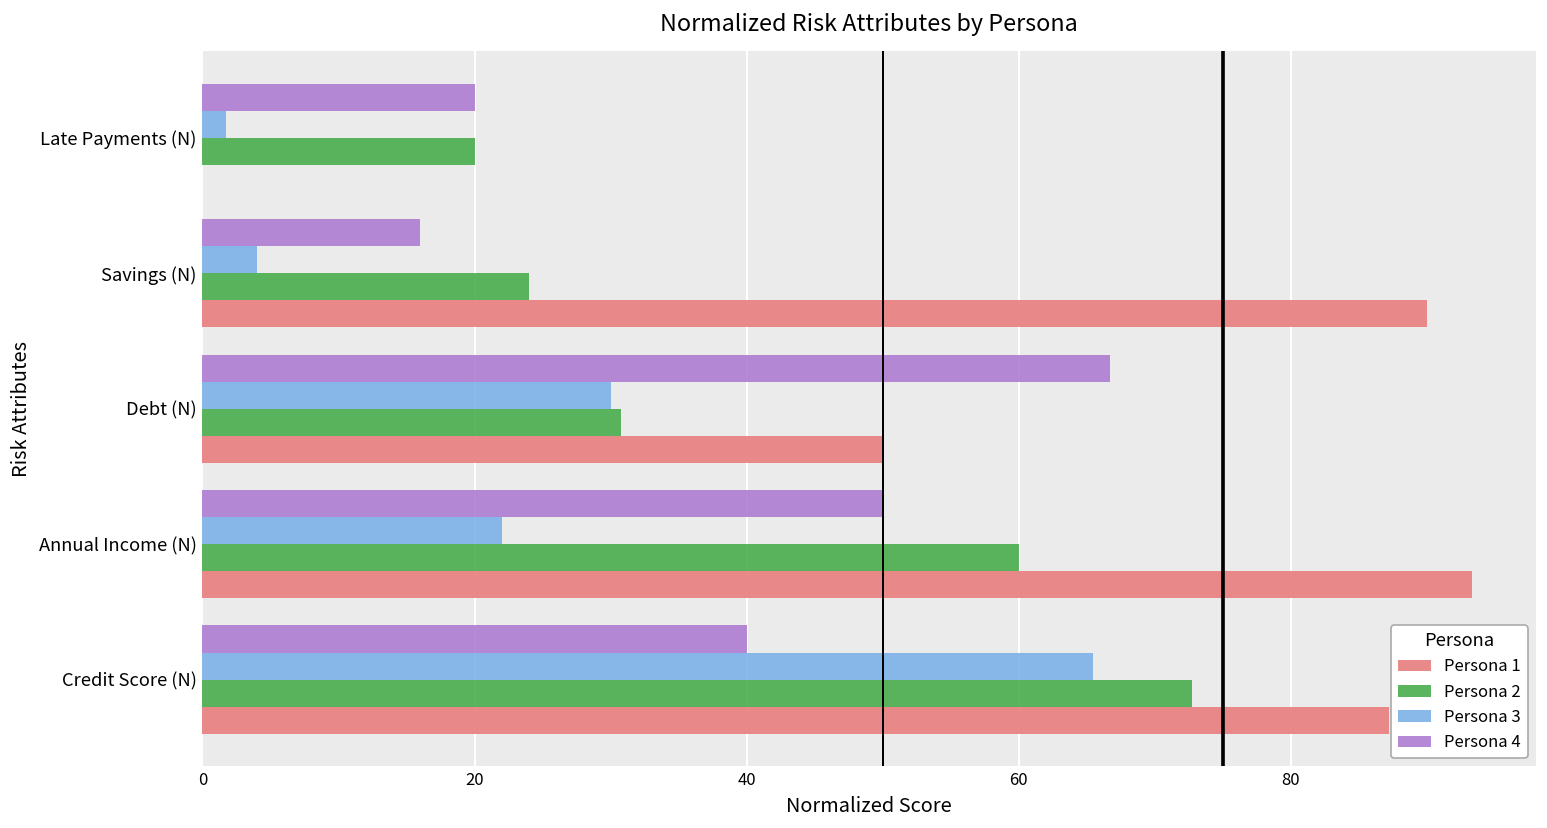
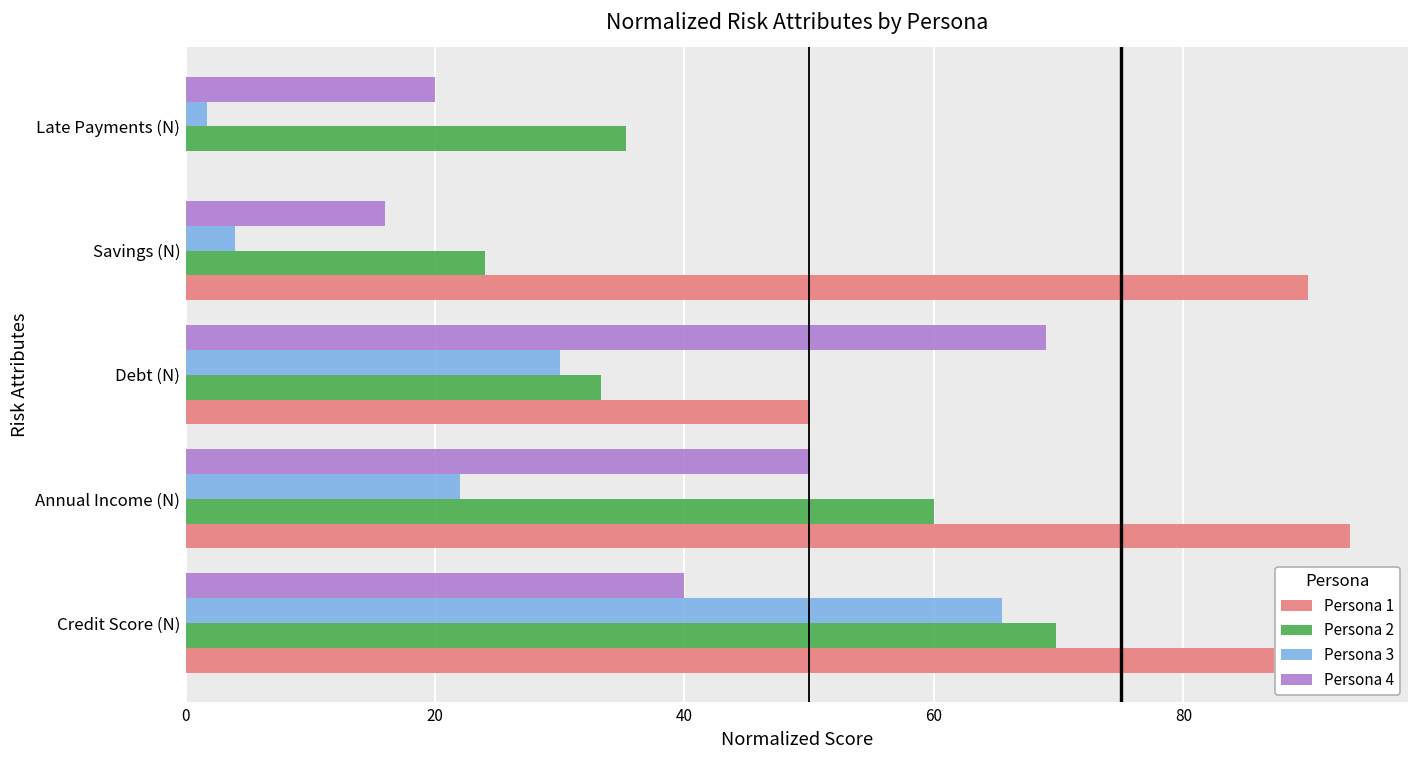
Persona 2, Late Payments (N): 20.0 -> 35.3
Persona 4, Debt (N): 66.7 -> 69.0
Persona 2, Debt (N): 30.8 -> 33.3
Persona 2, Credit Score (N): 72.7 -> 69.8
